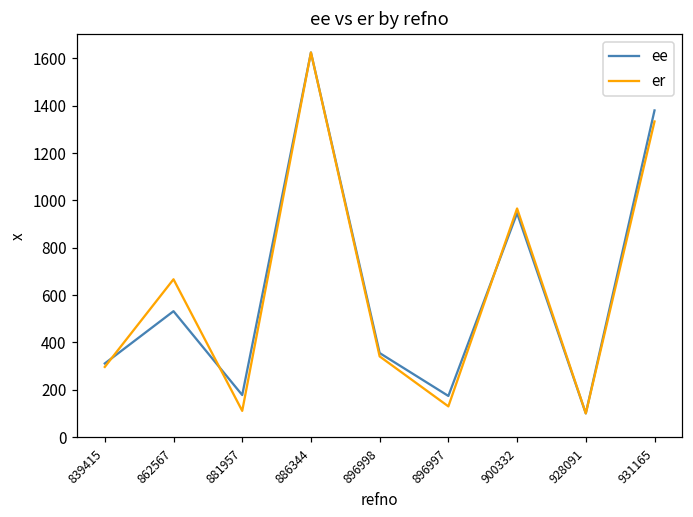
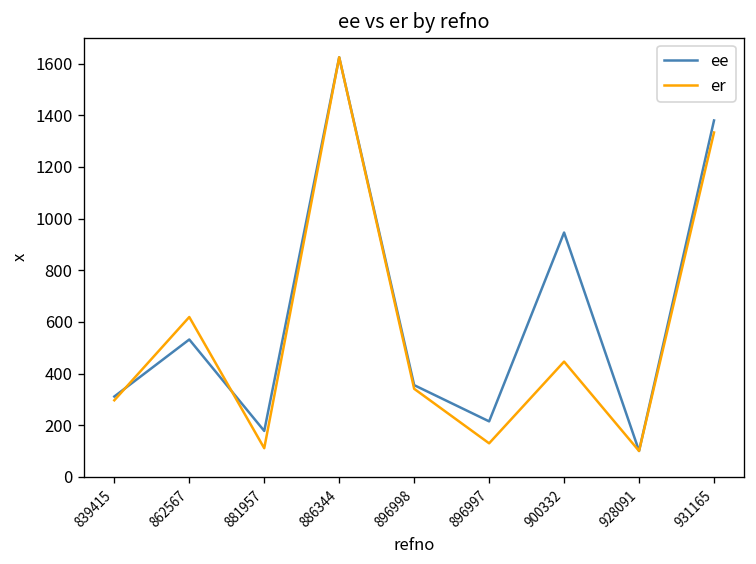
er, 862567: 670 -> 620
ee, 896997: 170 -> 210
er, 900332: 970 -> 450
